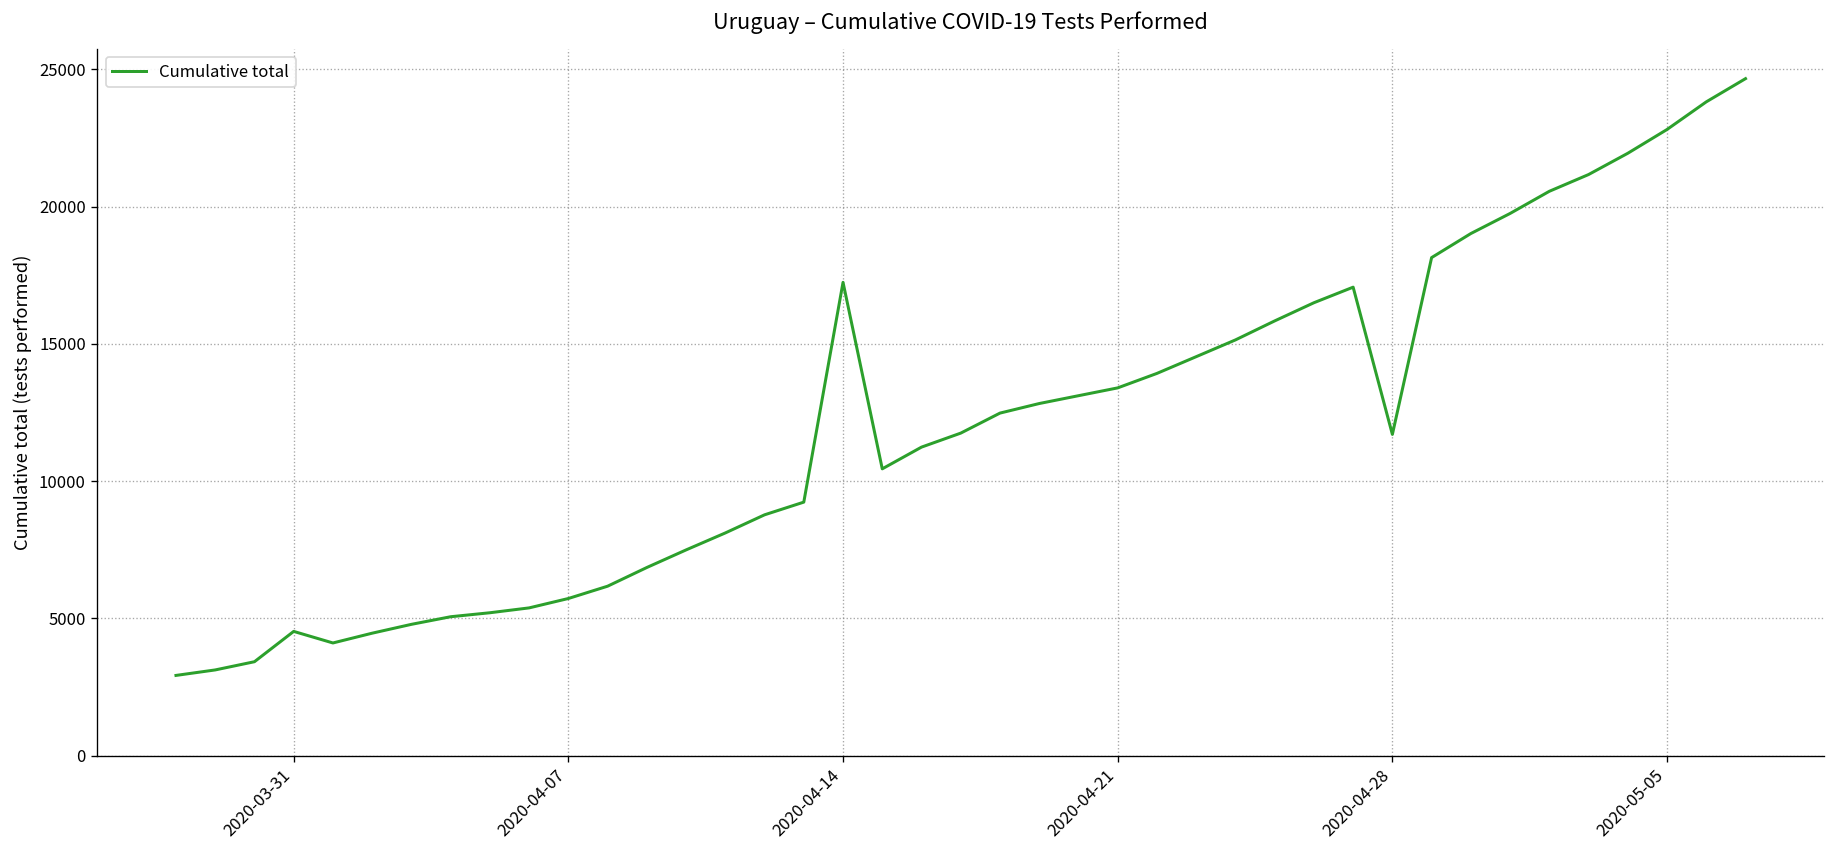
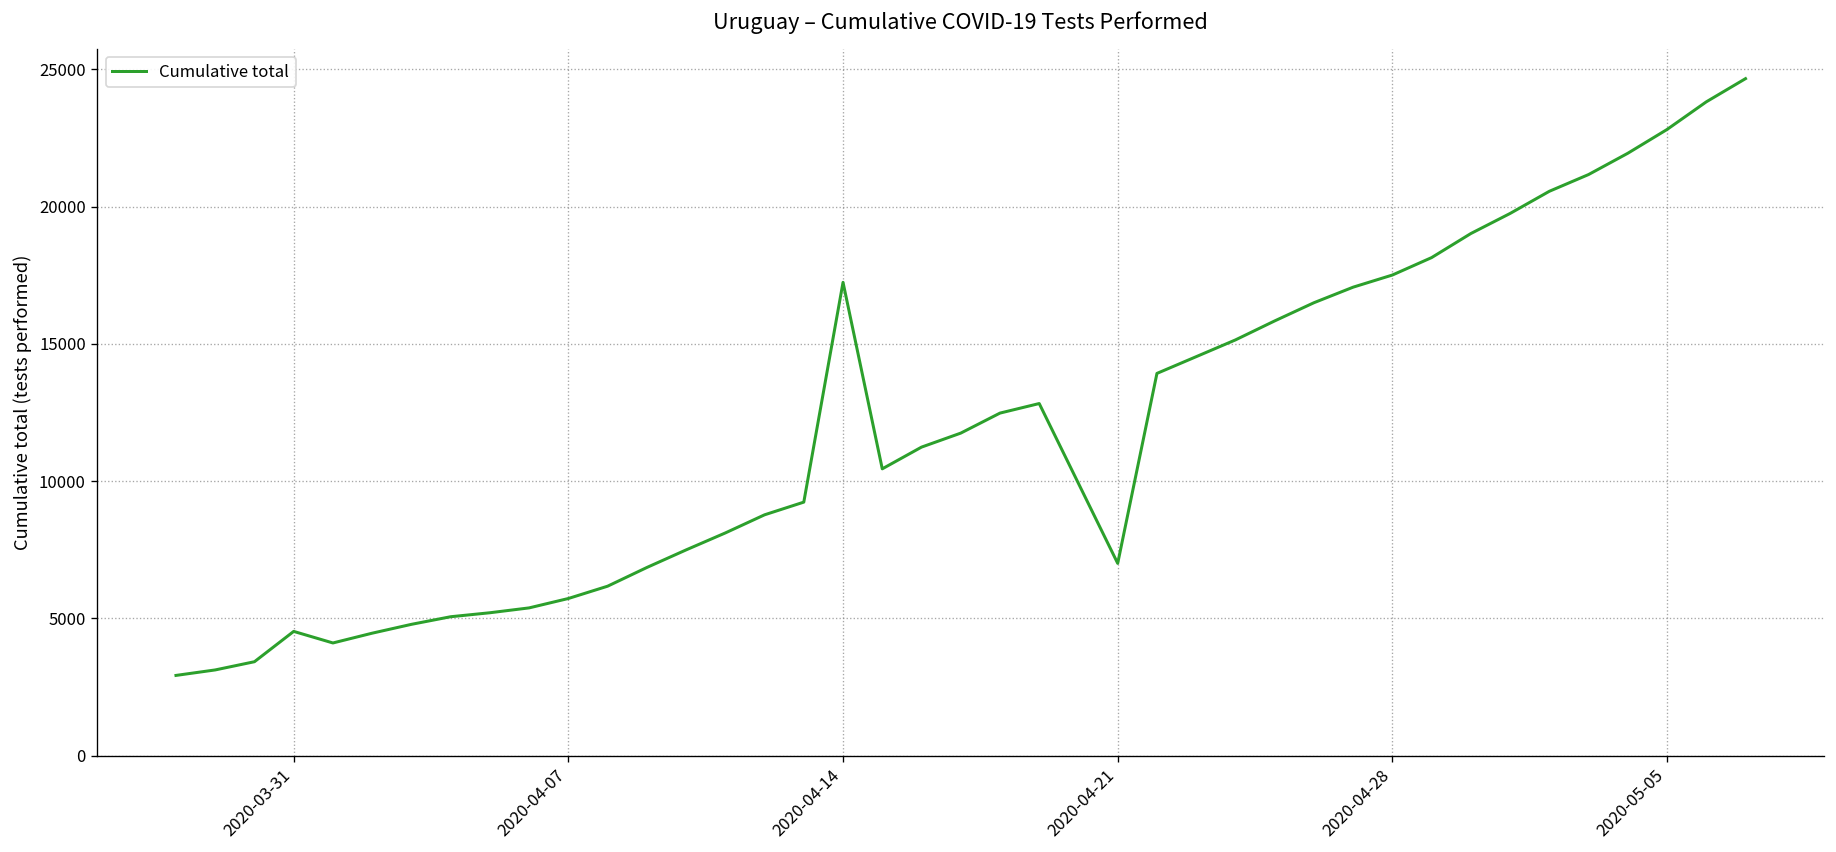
2020-04-21: 13400 -> 7000
2020-04-28: 11700 -> 17500
